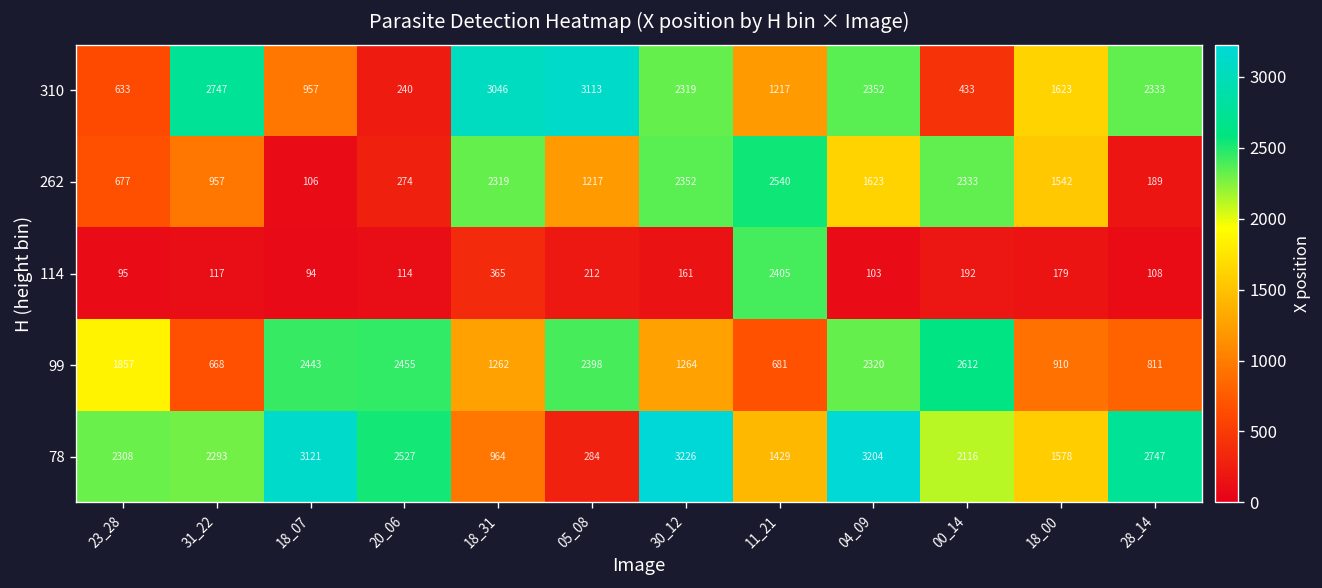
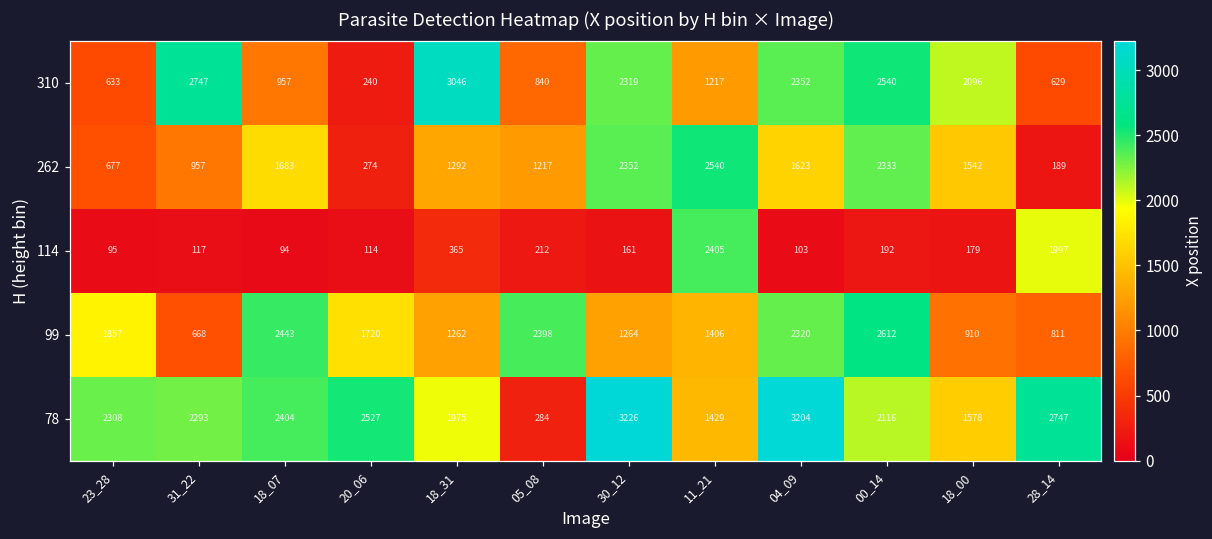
310, 05_08: 3113 -> 840
310, 00_14: 433 -> 2540
310, 18_00: 1623 -> 2096
310, 28_14: 2333 -> 629
262, 18_07: 106 -> 1683
262, 18_31: 2319 -> 1292
114, 28_14: 108 -> 1997
99, 20_06: 2455 -> 1720
99, 11_21: 681 -> 1406
78, 18_07: 3121 -> 2404
78, 18_31: 964 -> 1975
